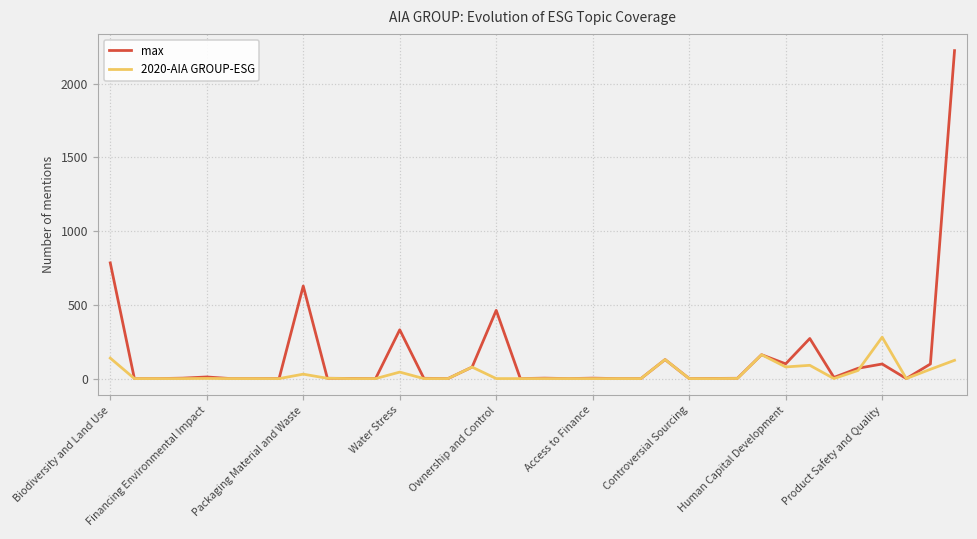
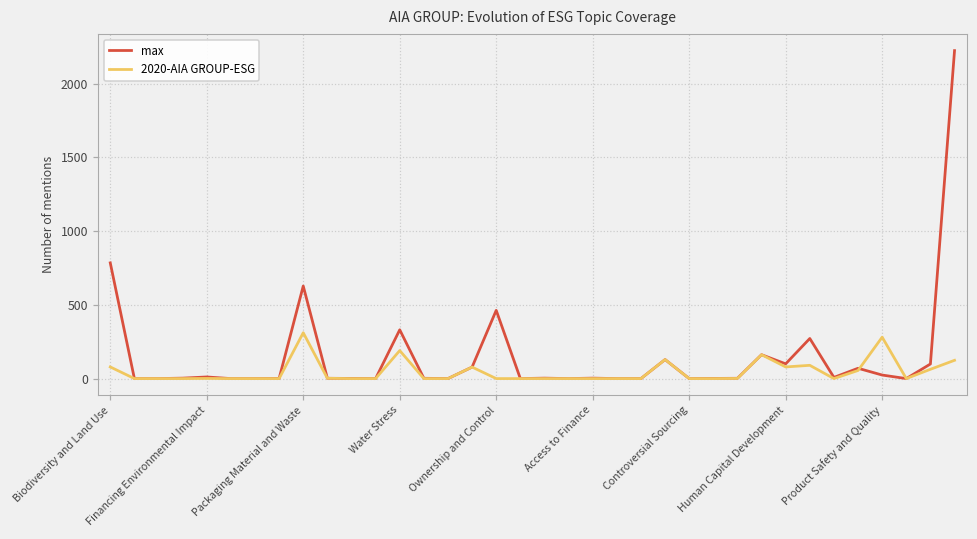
2020-AIA GROUP-ESG, Biodiversity and Land Use: 140 -> 80
2020-AIA GROUP-ESG, Packaging Material and Waste: 30 -> 310
2020-AIA GROUP-ESG, Water Stress: 40 -> 190
max, Product Safety and Quality: 100 -> 20
